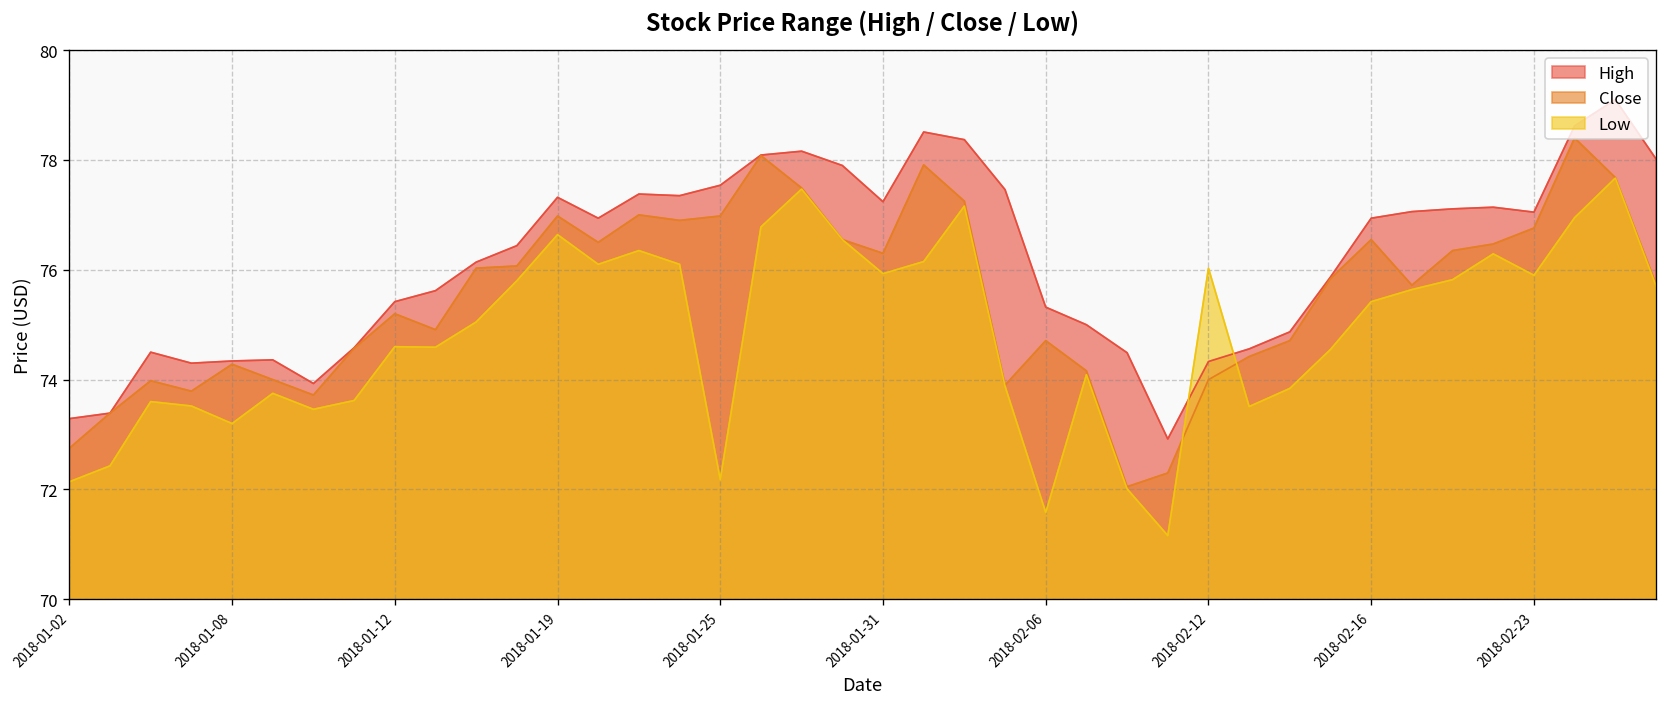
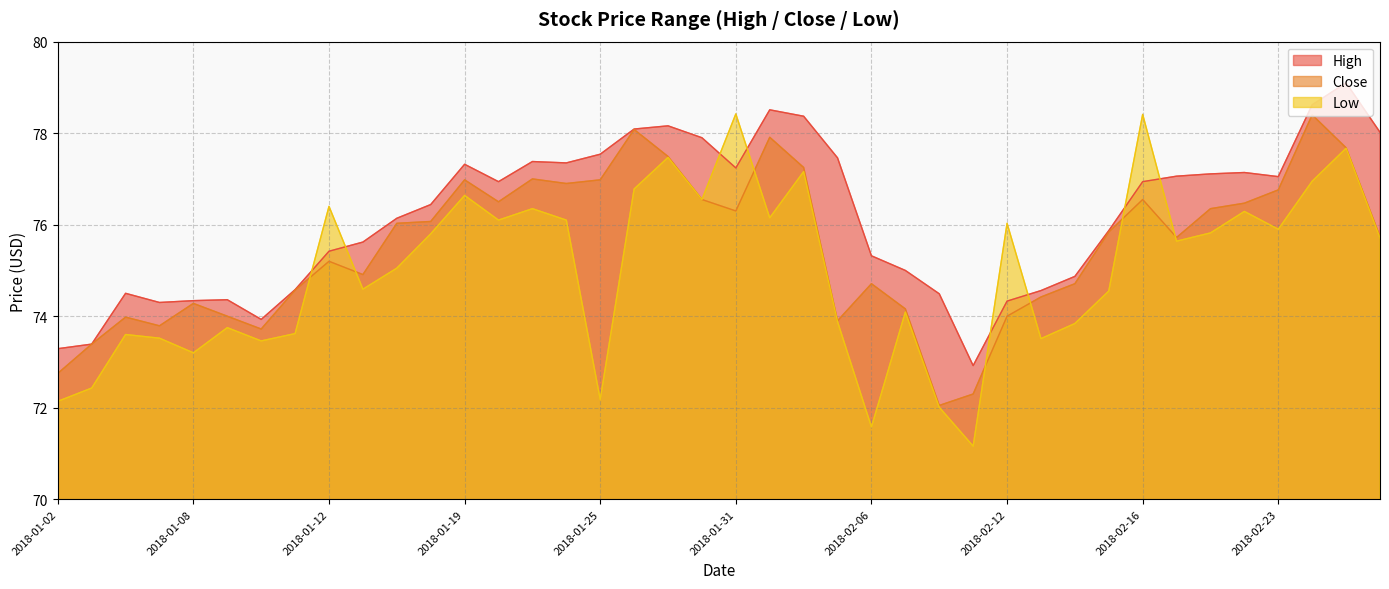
Low, 2018-01-12: 74.6 -> 76.4
Low, 2018-01-31: 75.9 -> 78.4
Low, 2018-02-16: 75.4 -> 78.4
